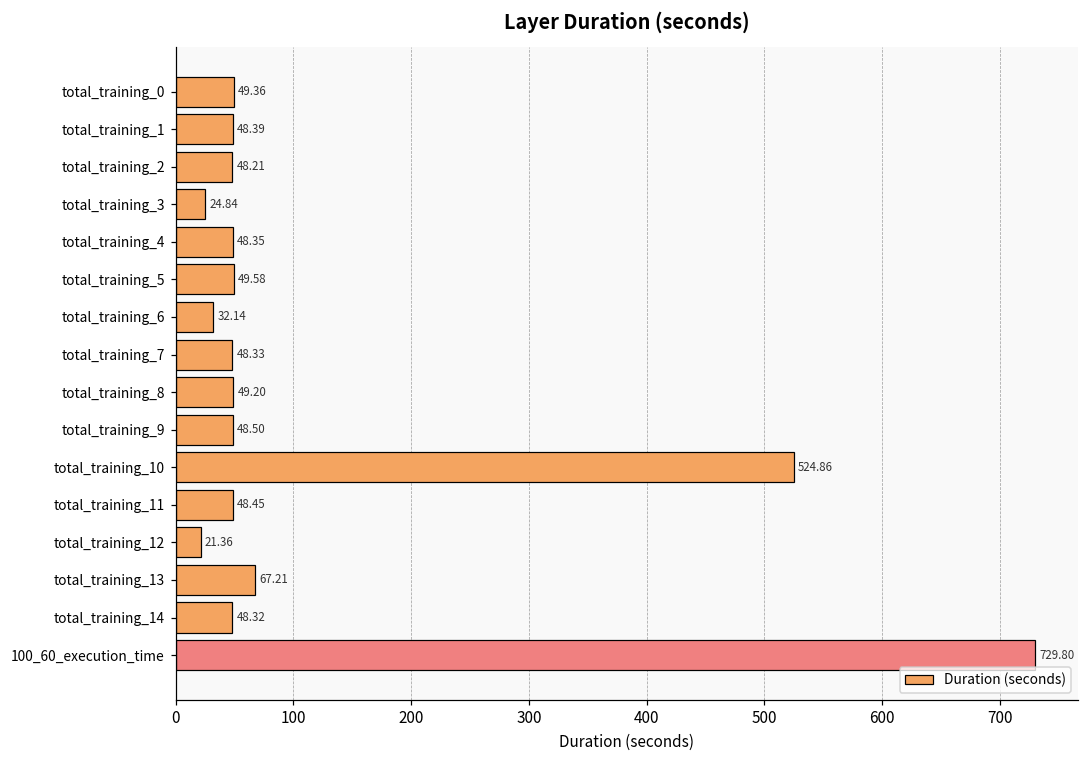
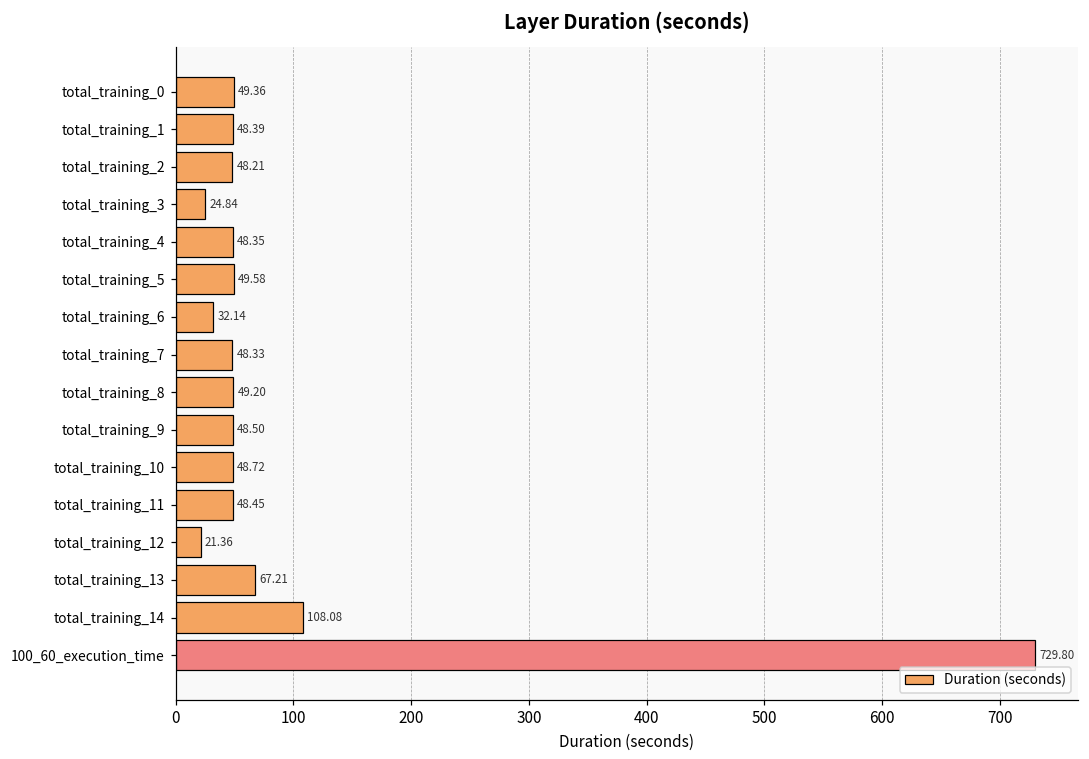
total_training_10: 524.86 -> 48.72
total_training_14: 48.32 -> 108.08
